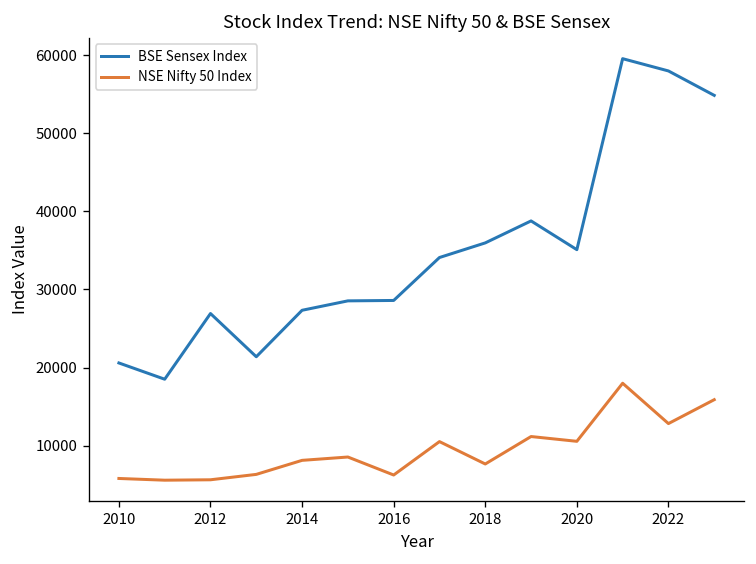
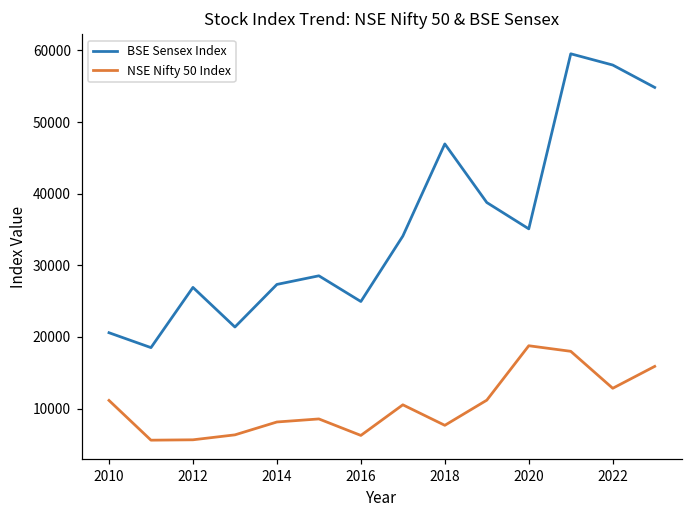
NSE Nifty 50 Index, 2010: 6000 -> 11000
BSE Sensex Index, 2016: 29000 -> 25000
BSE Sensex Index, 2018: 36000 -> 47000
NSE Nifty 50 Index, 2020: 11000 -> 19000
